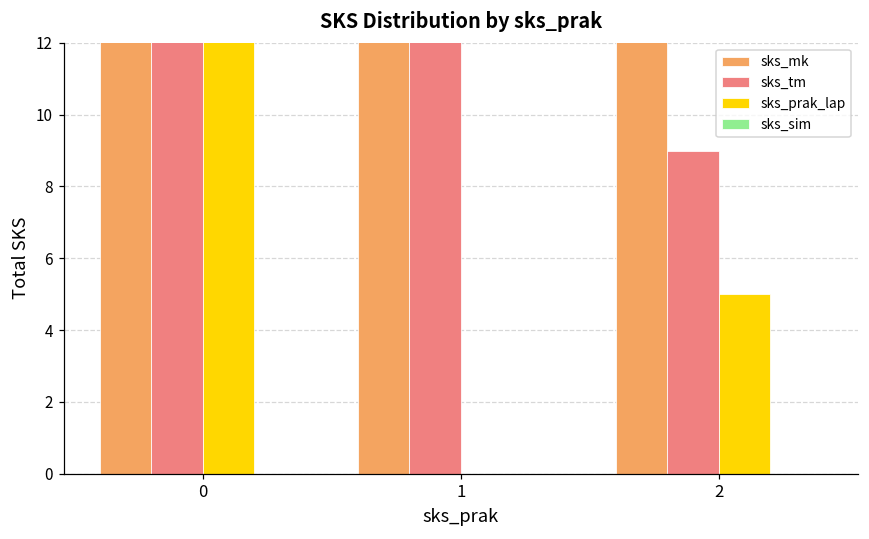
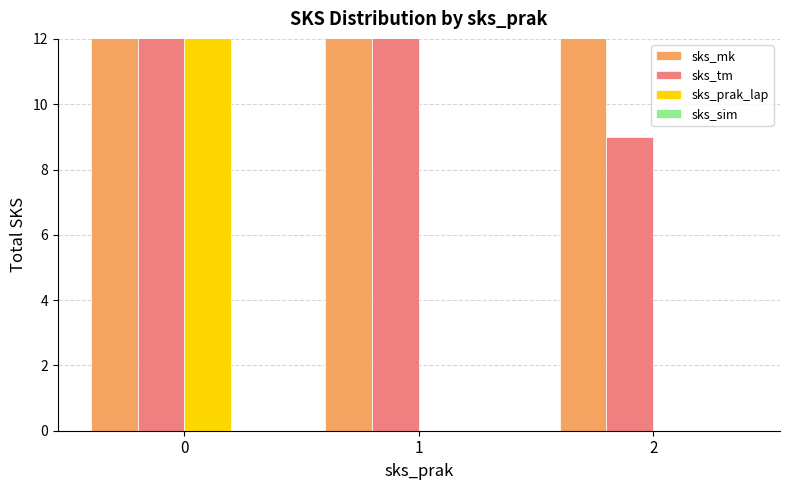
sks_prak_lap, 2: 5 -> 0
